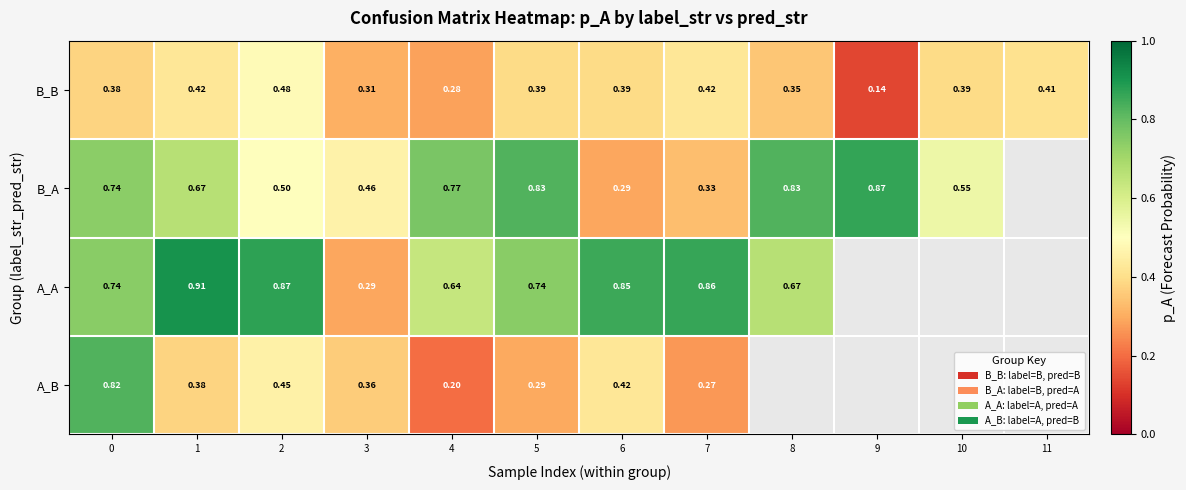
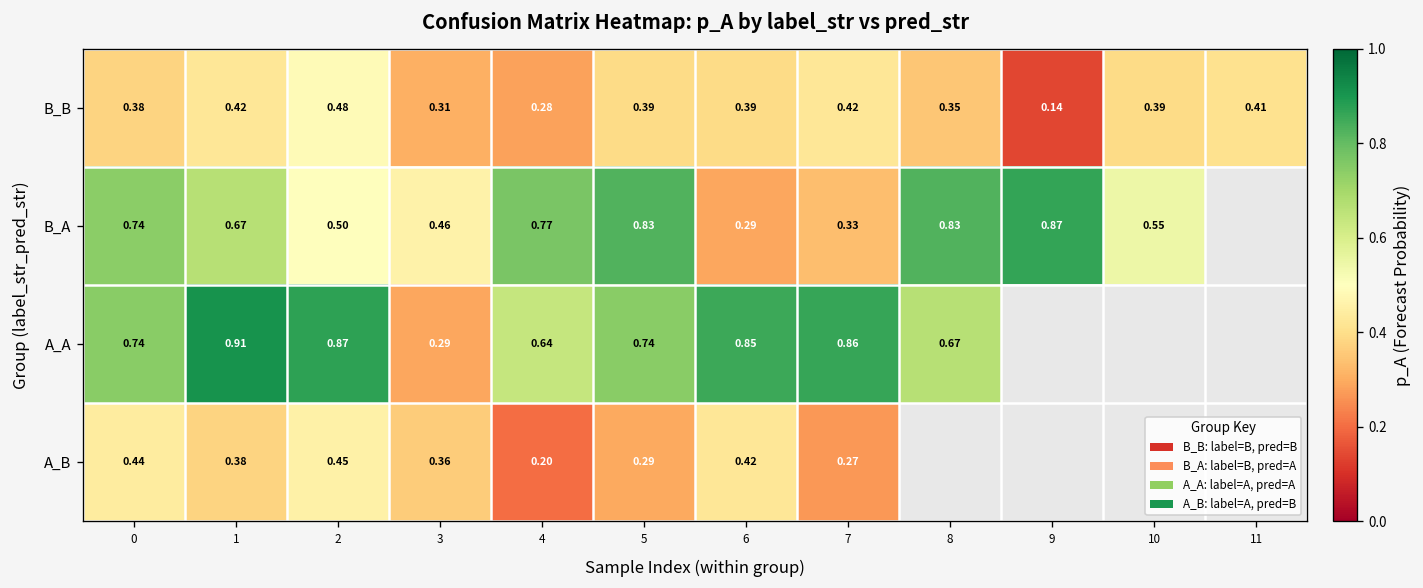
A_B, 0: 0.82 -> 0.44
